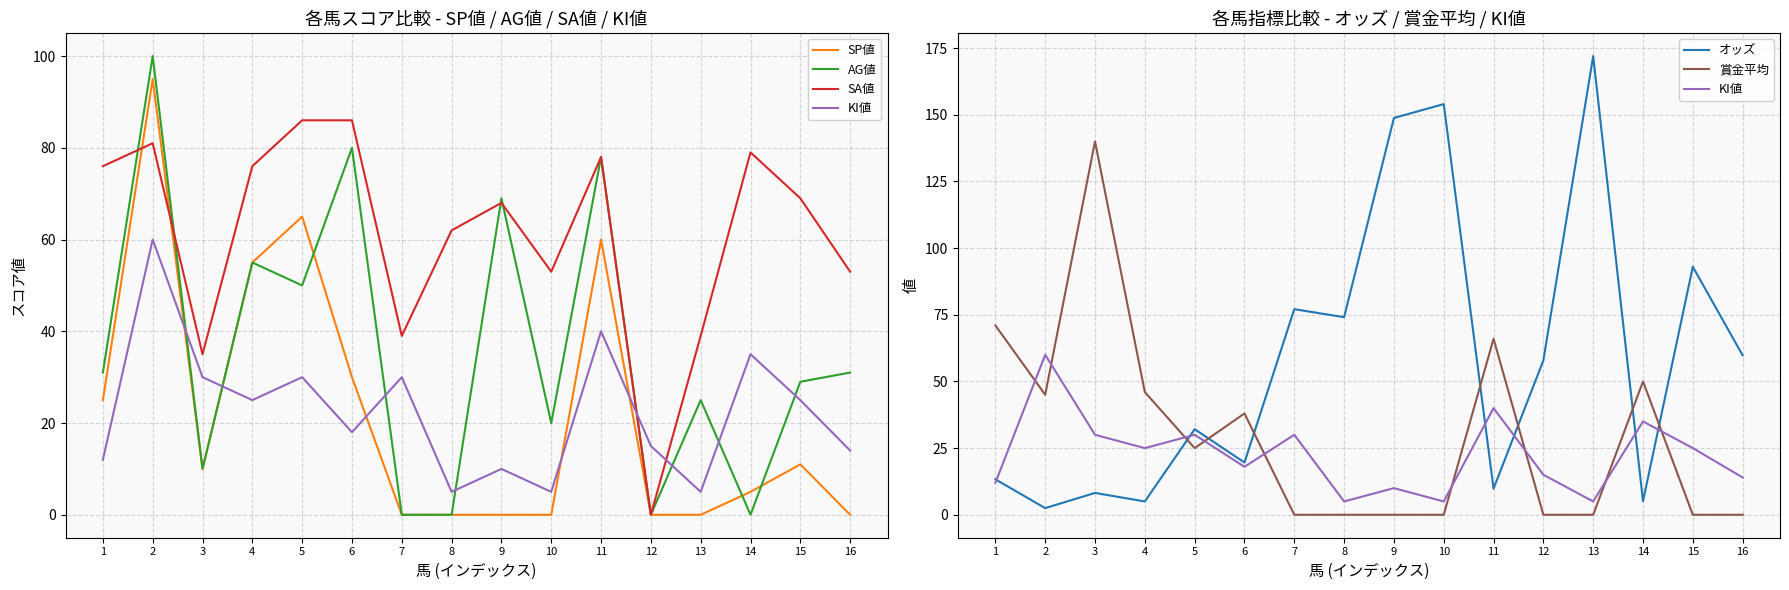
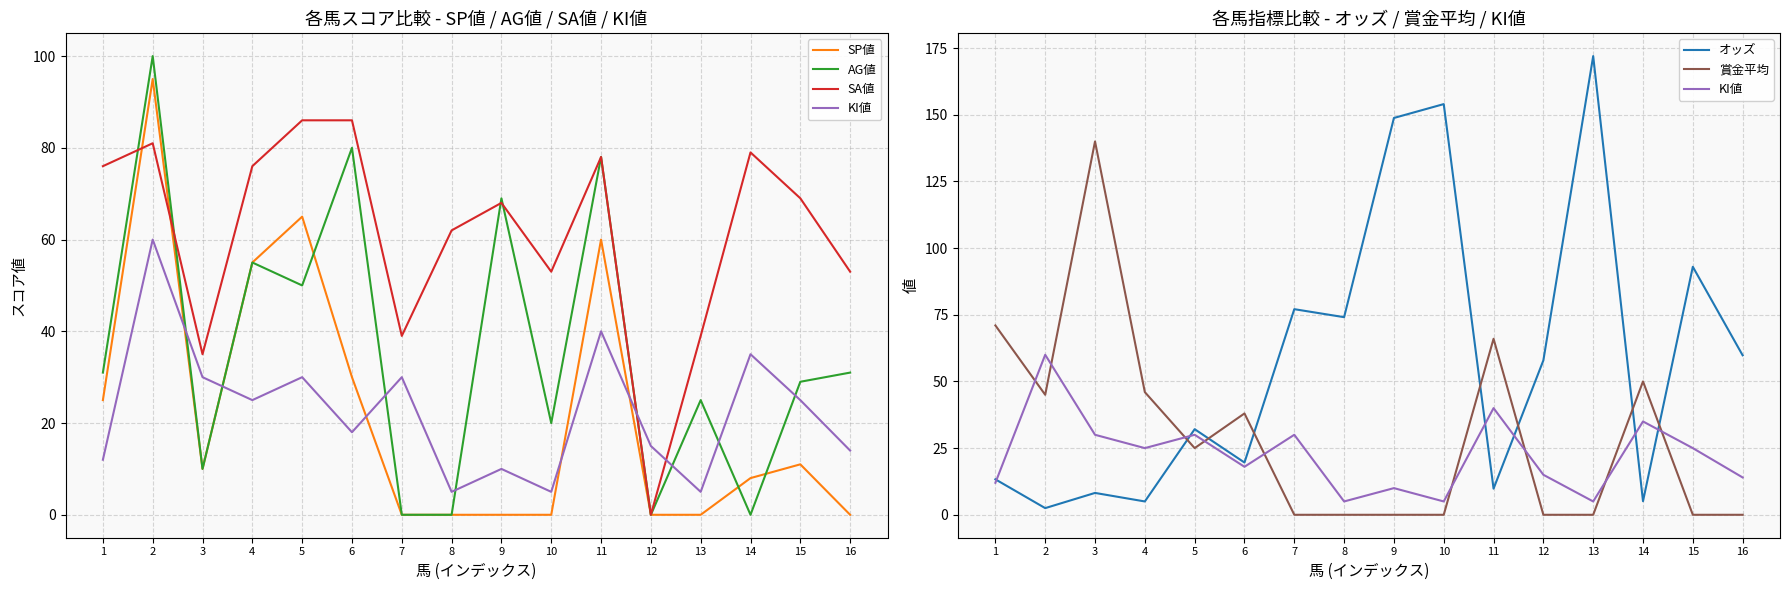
各馬スコア比較 - SP値 / AG値 / SA値 / KI値, SP値, 14: 5 -> 8
